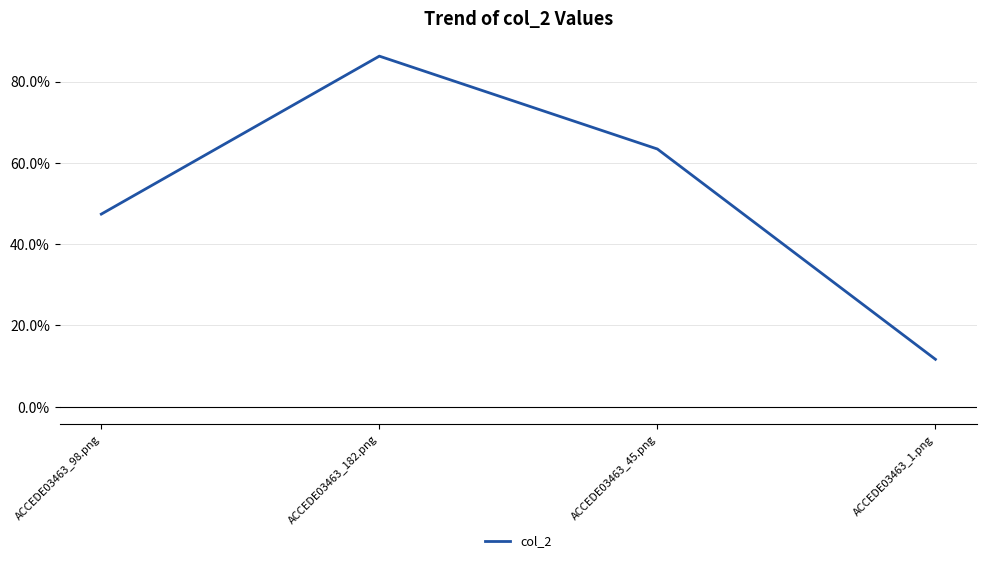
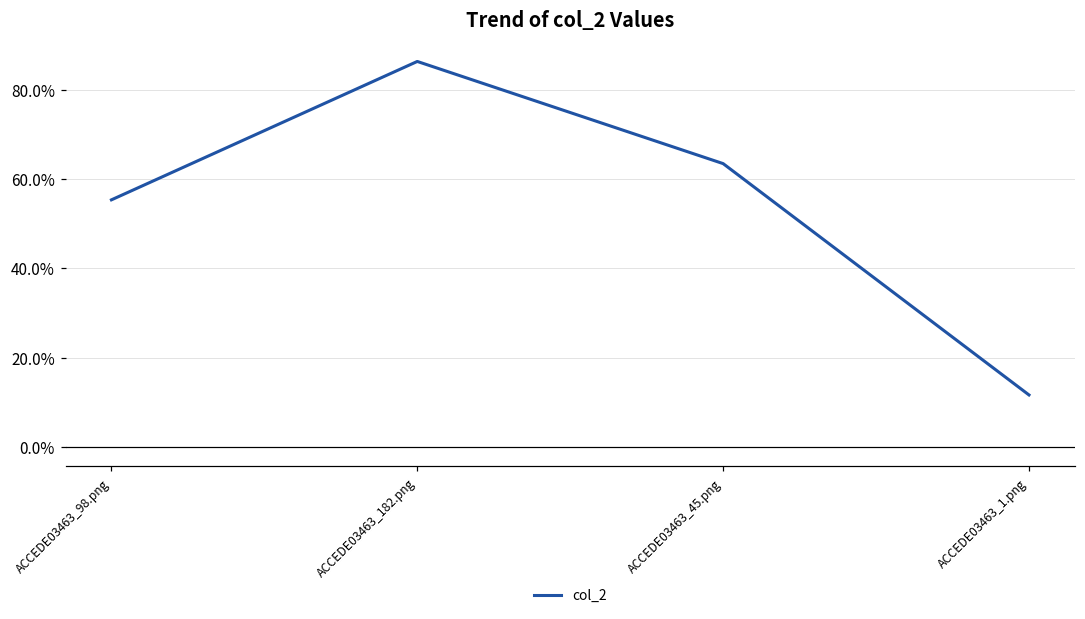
ACCEDE03463_98.png: 47% -> 55%
